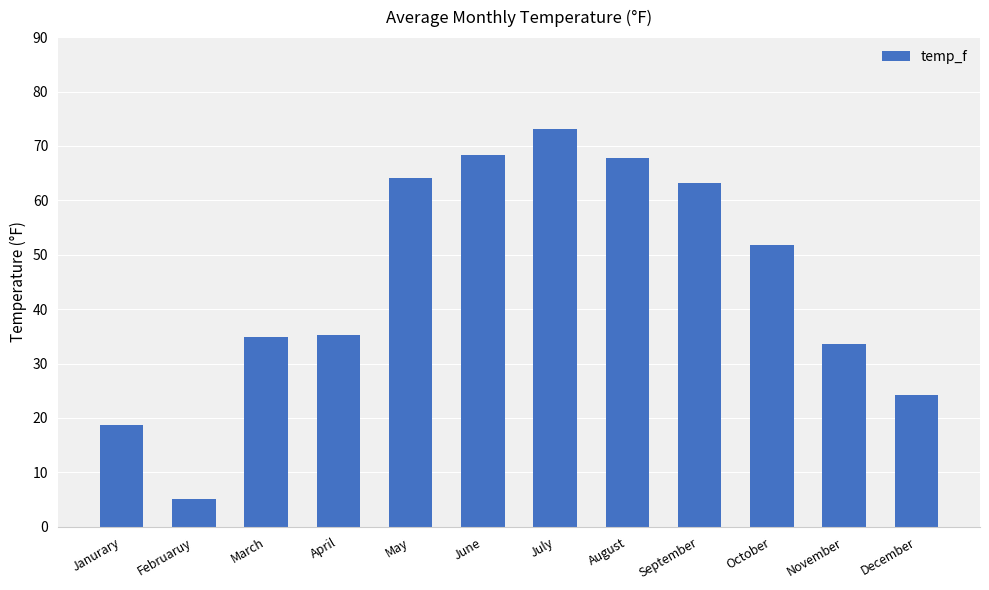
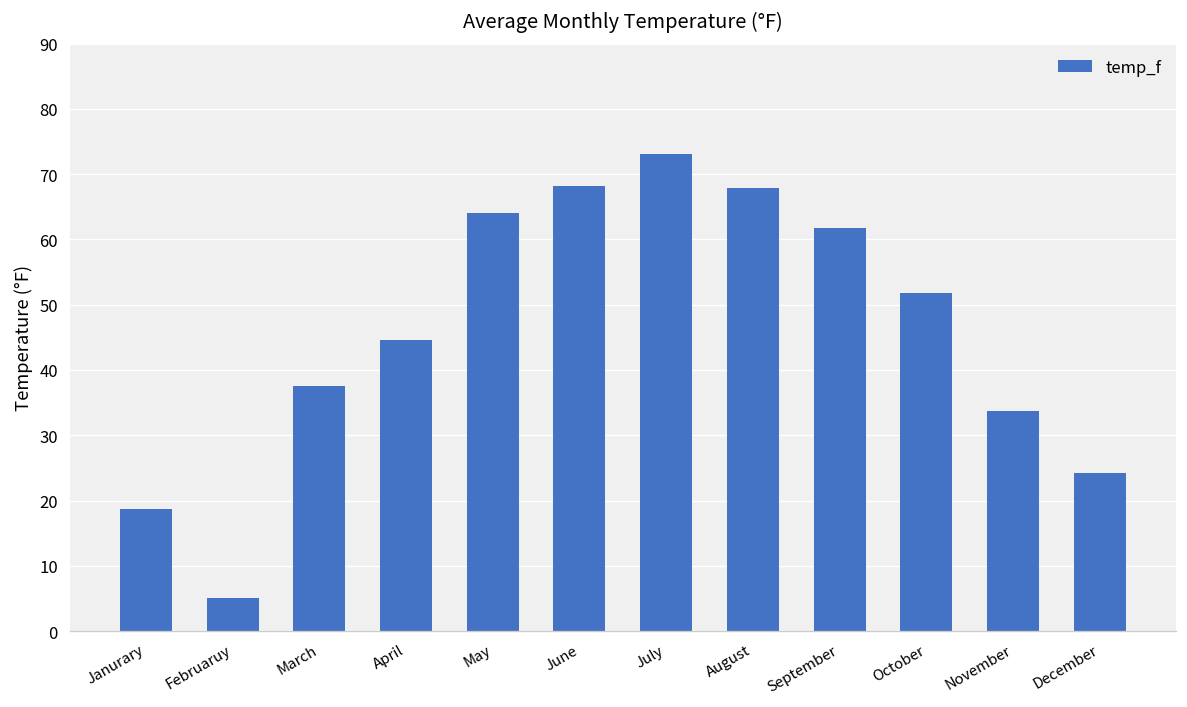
March: 35 -> 38
April: 35 -> 45
September: 63 -> 62
